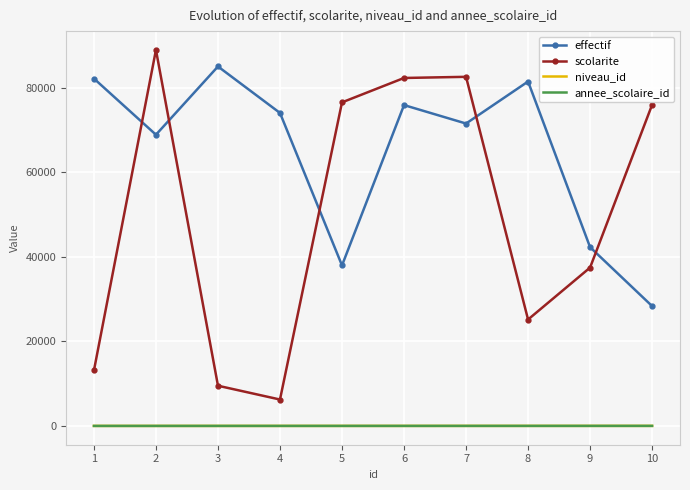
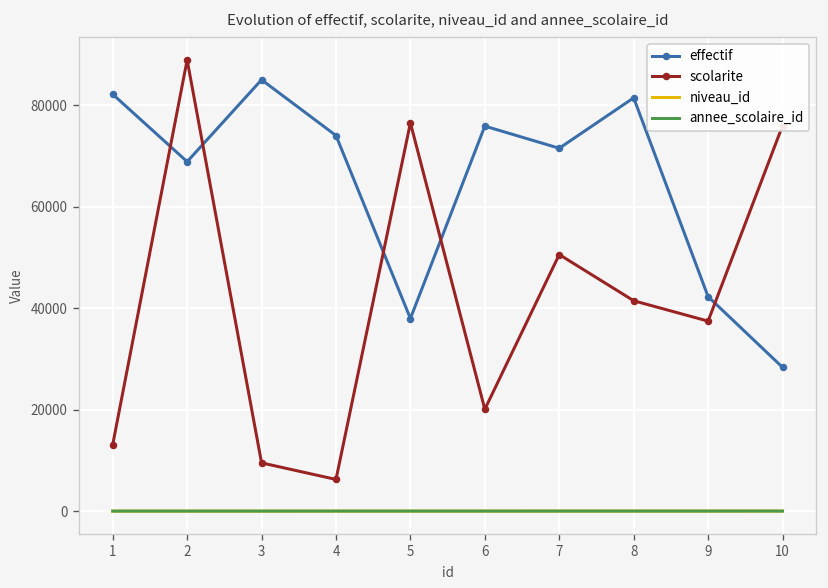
scolarite, 6: 82000 -> 20000
scolarite, 7: 83000 -> 51000
scolarite, 8: 25000 -> 41000
